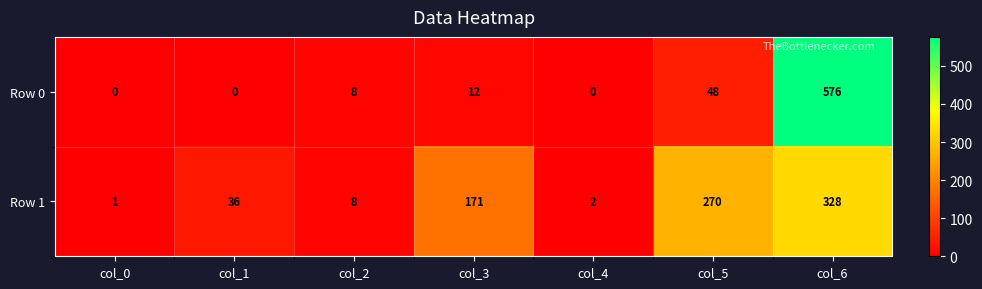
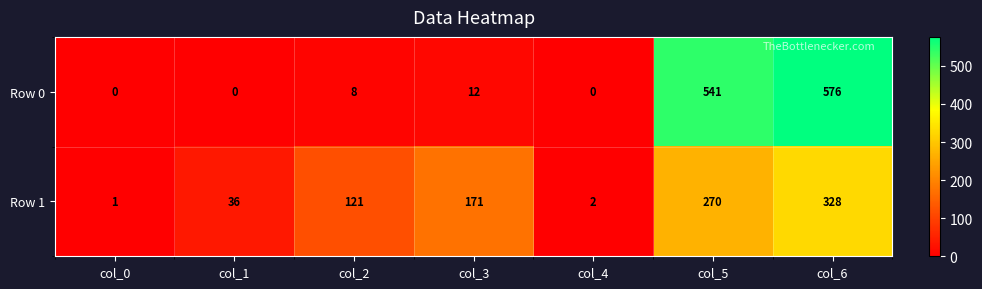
Row 0, col_5: 48 -> 541
Row 1, col_2: 8 -> 121
